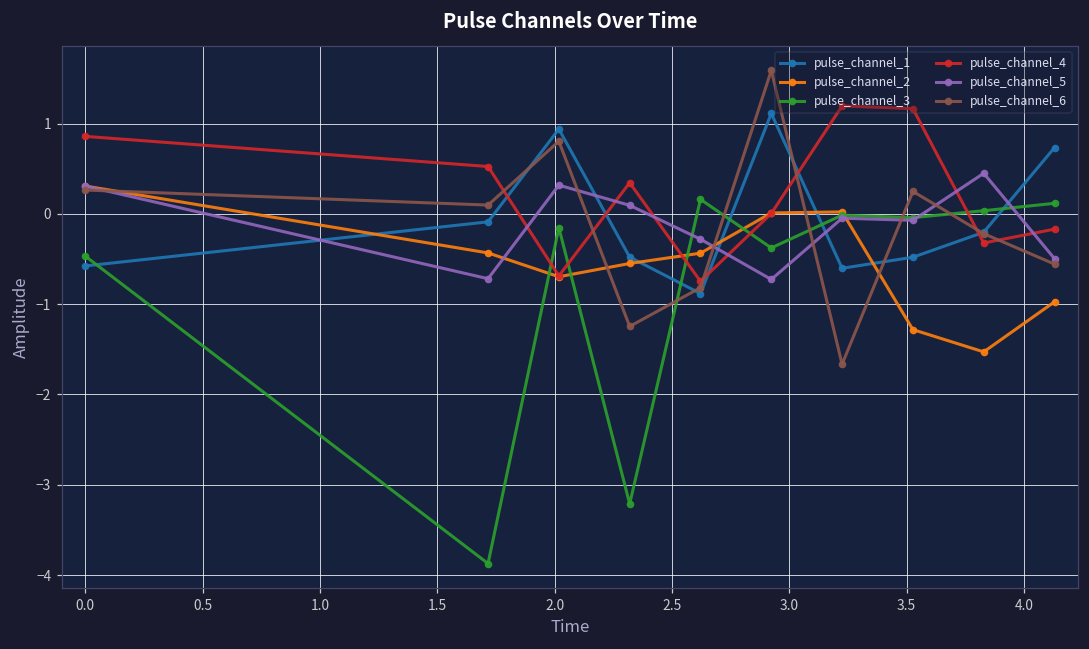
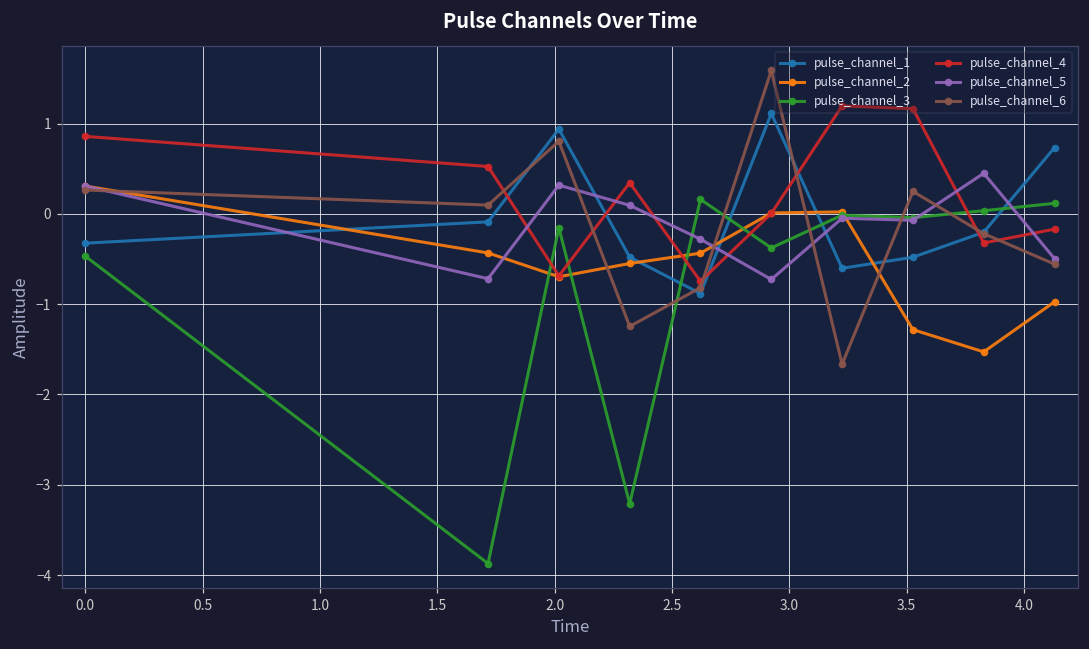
pulse_channel_1, 0.0: -0.6 -> -0.3
